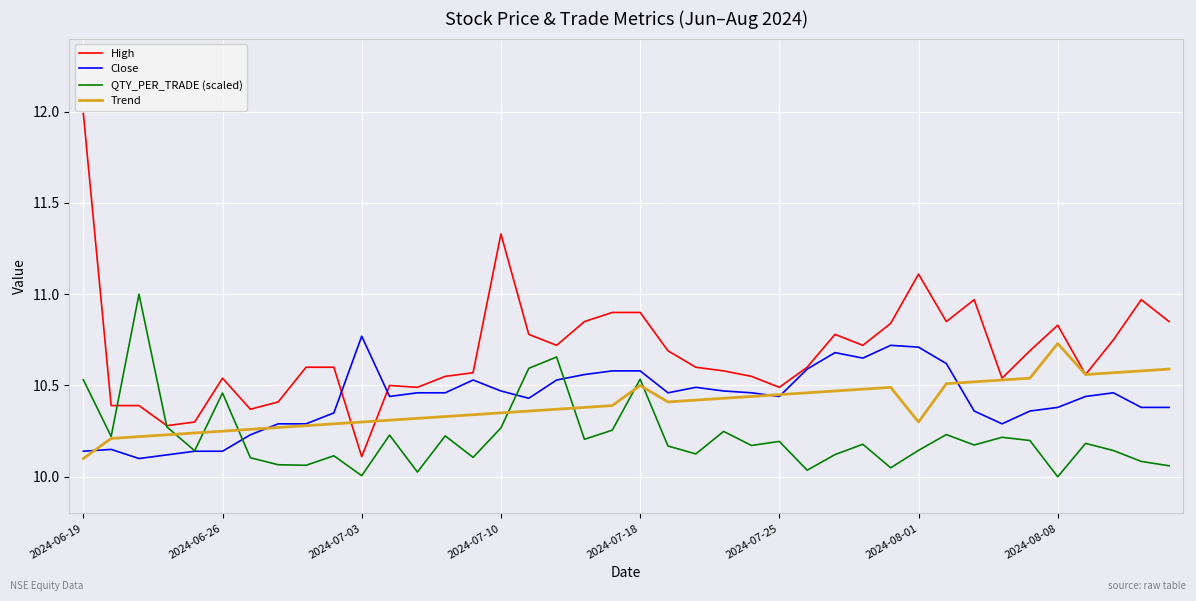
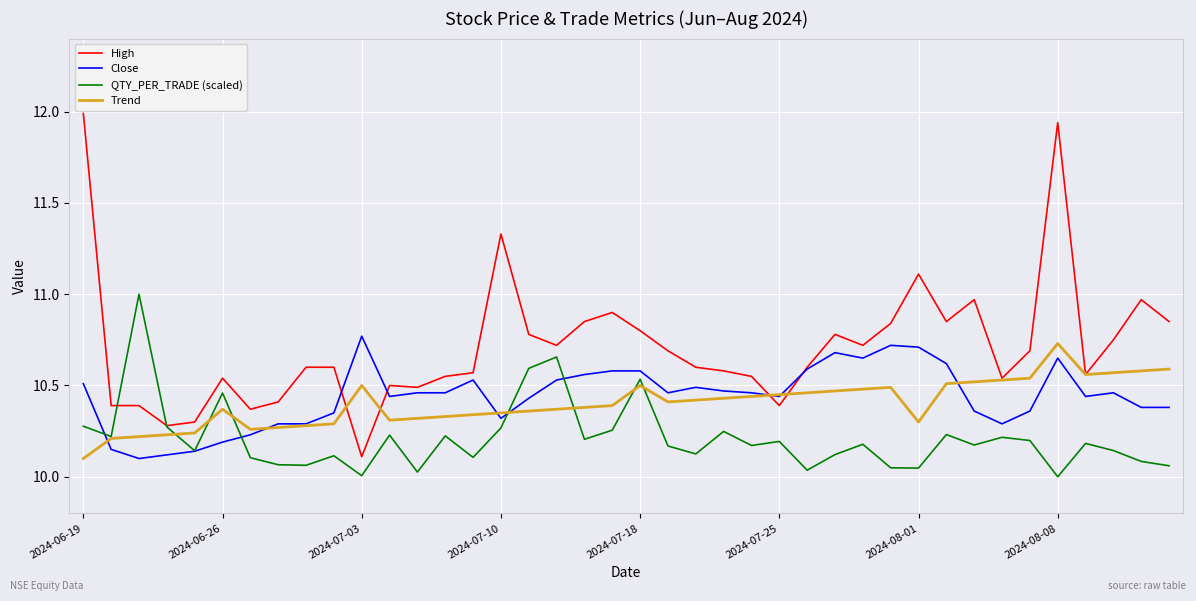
Close, 2024-06-19: 10.14 -> 10.51
QTY_PER_TRADE (scaled), 2024-06-19: 10.53 -> 10.28
Close, 2024-06-26: 10.14 -> 10.19
Trend, 2024-06-26: 10.25 -> 10.37
Trend, 2024-07-03: 10.3 -> 10.5
Close, 2024-07-10: 10.47 -> 10.32
High, 2024-07-18: 10.9 -> 10.8
High, 2024-07-25: 10.49 -> 10.39
QTY_PER_TRADE (scaled), 2024-08-01: 10.14 -> 10.05
High, 2024-08-08: 10.83 -> 11.94
Close, 2024-08-08: 10.38 -> 10.65
